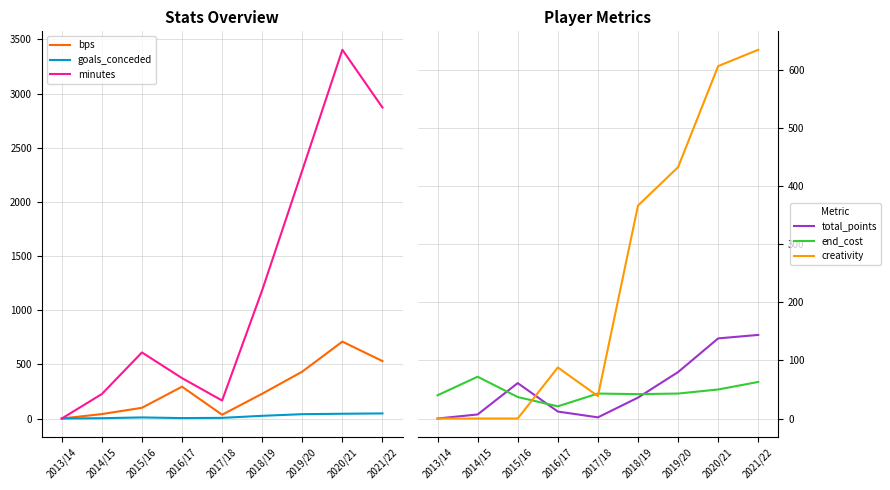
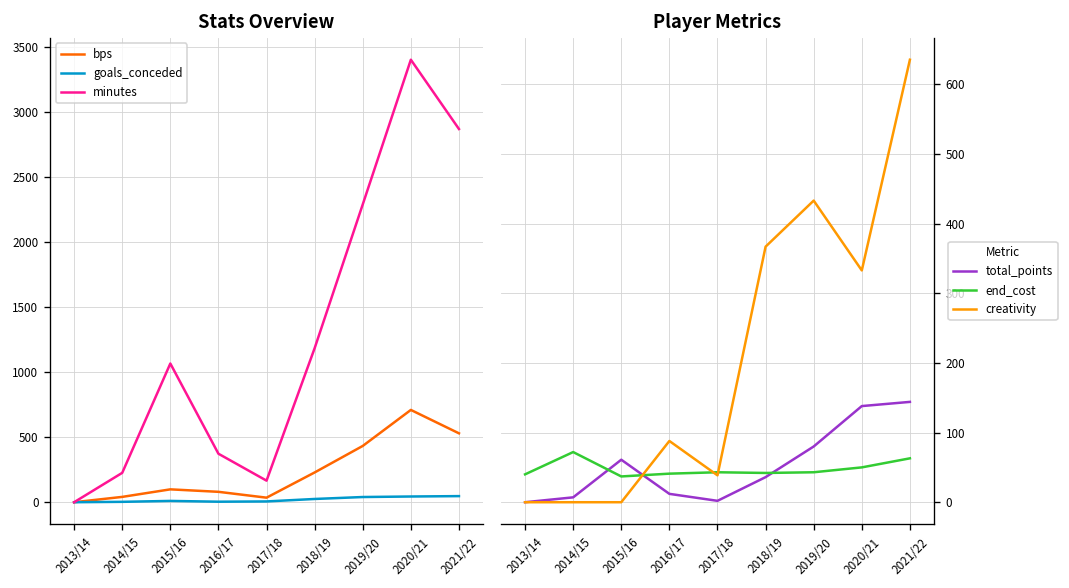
Stats Overview, minutes, 2015/16: 610 -> 1070
Stats Overview, bps, 2016/17: 290 -> 80
Player Metrics, end_cost, 2016/17: 20 -> 40
Player Metrics, creativity, 2020/21: 610 -> 330
